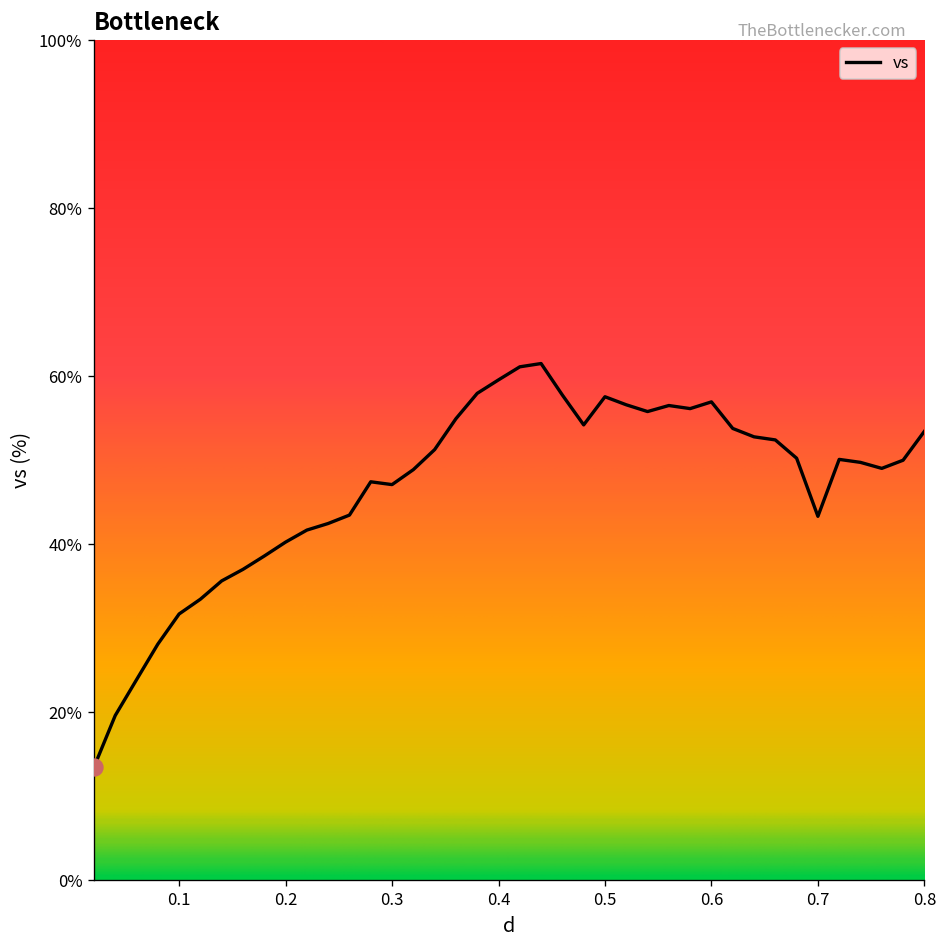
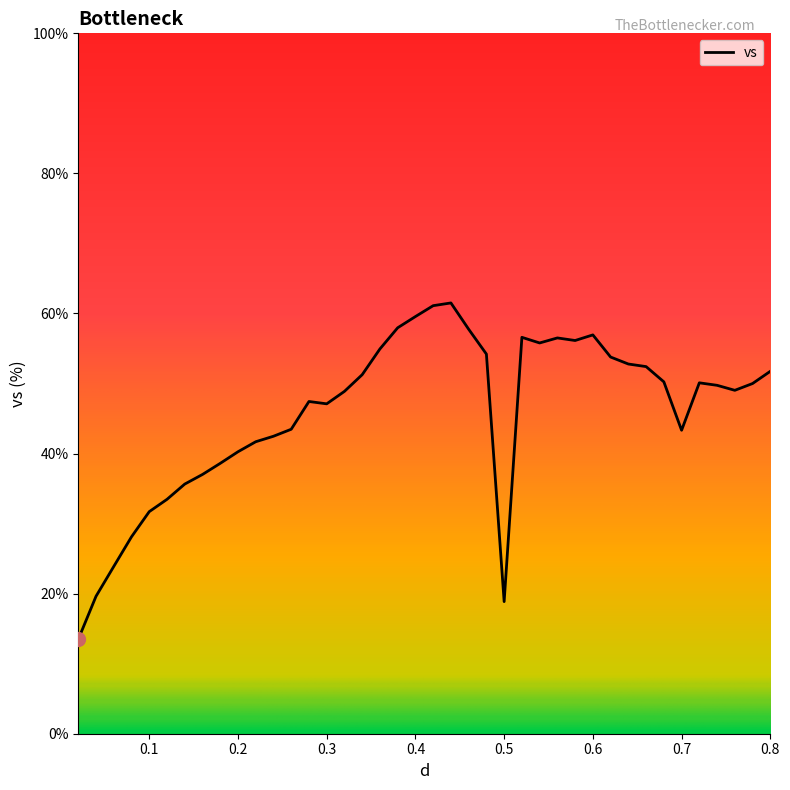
vs, 0.5: 58% -> 19%
vs, 0.8: 53% -> 52%
